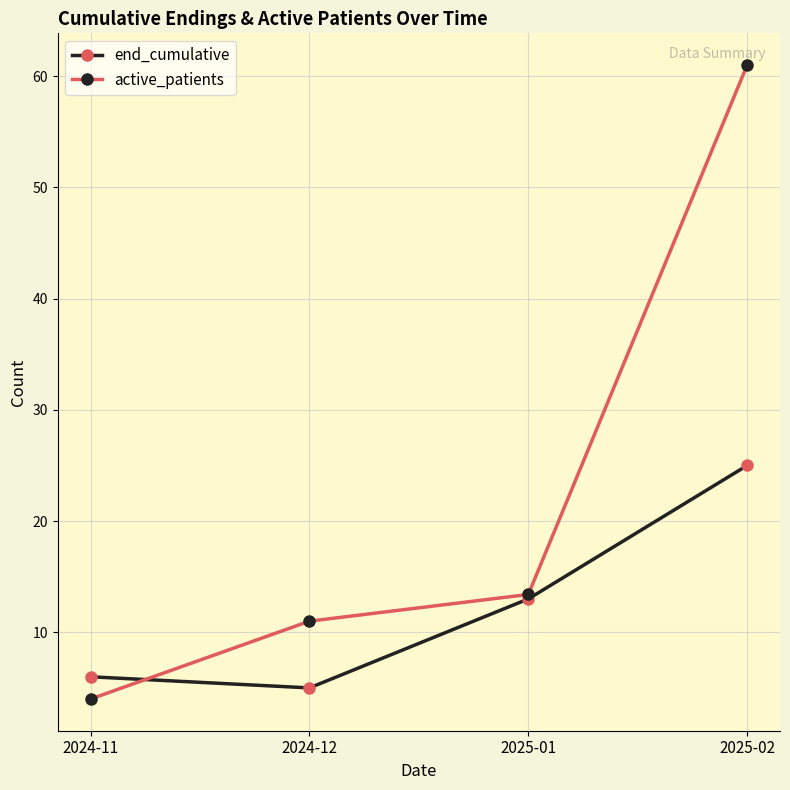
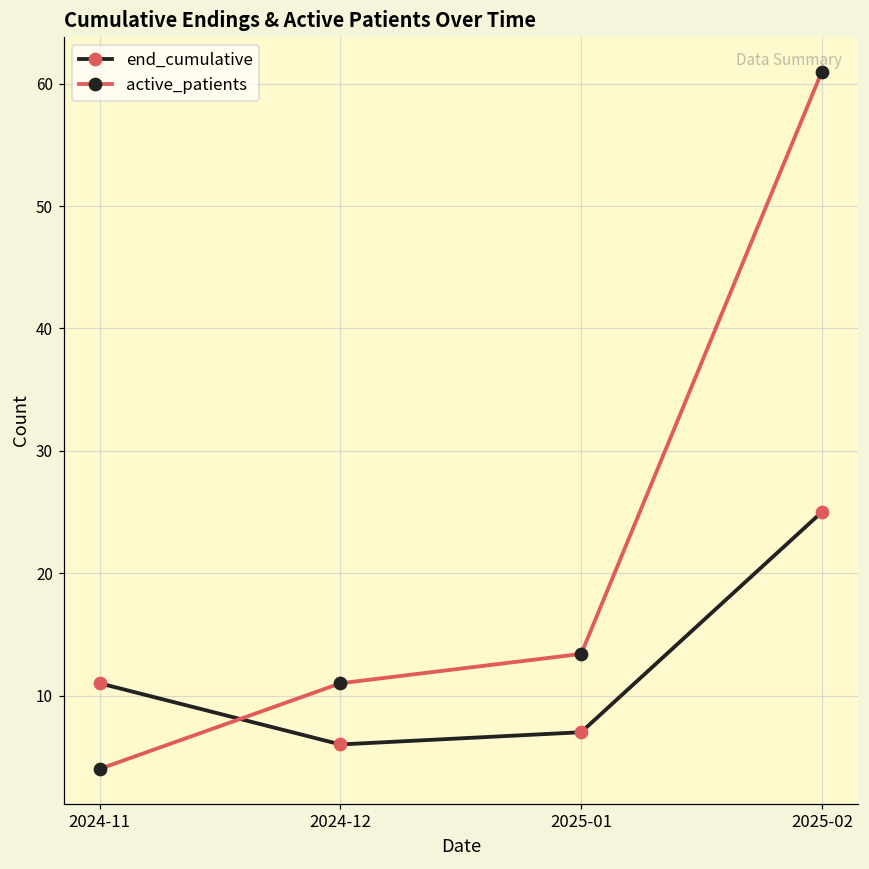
end_cumulative, 2024-11: 6 -> 11
end_cumulative, 2024-12: 5 -> 6
end_cumulative, 2025-01: 13 -> 7
